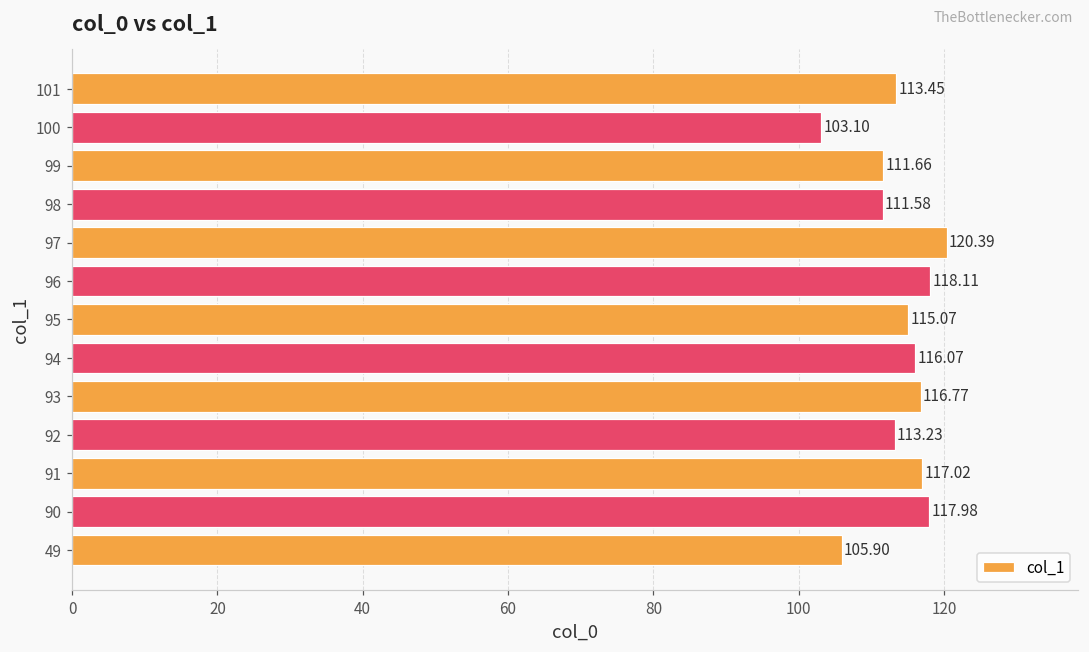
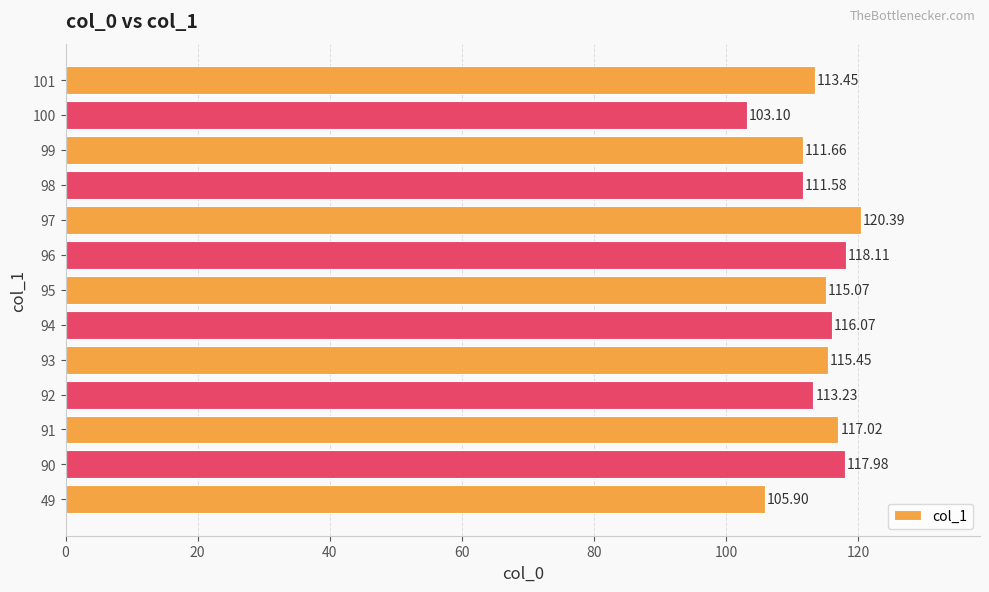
93: 116.77 -> 115.45
